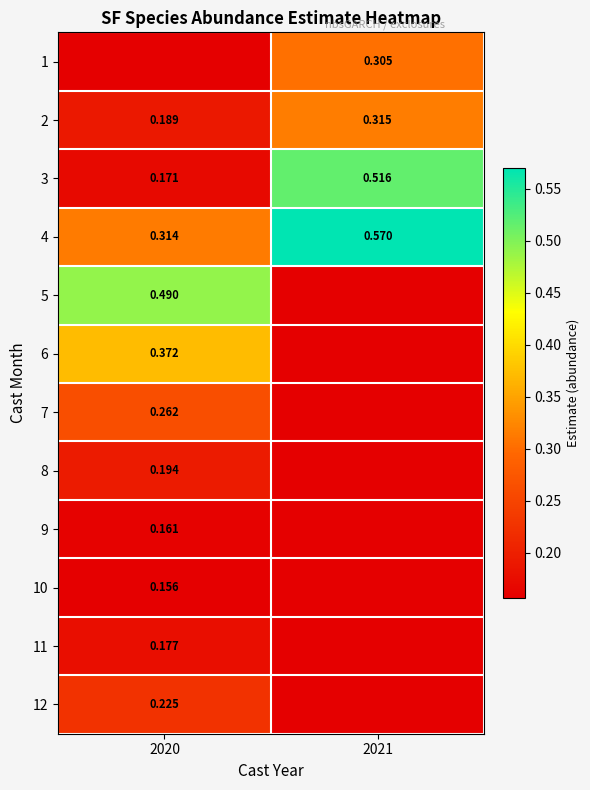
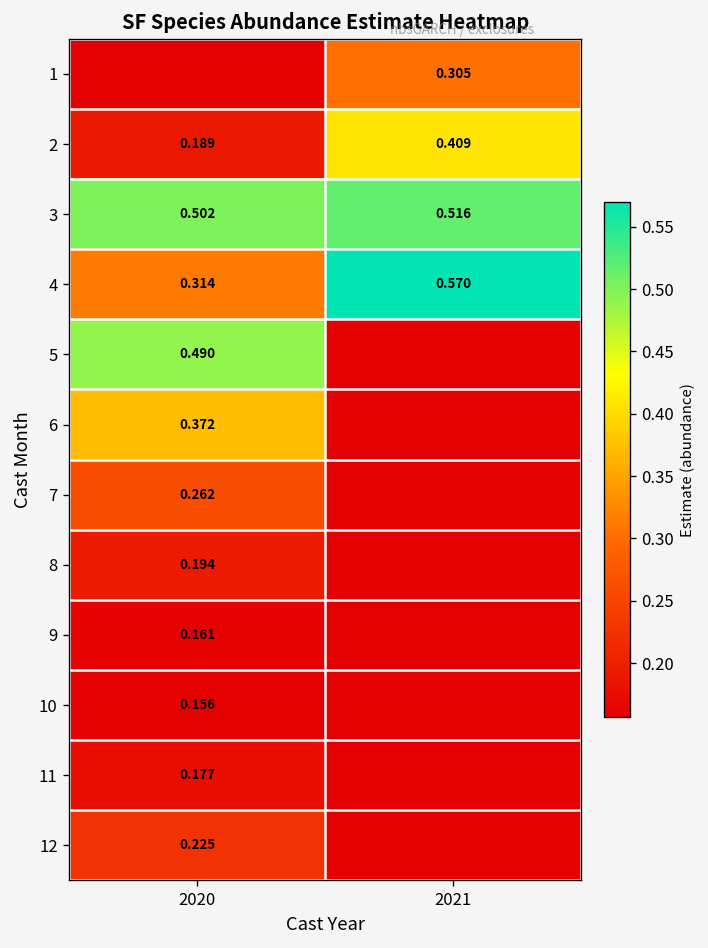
2, 2021: 0.315 -> 0.409
3, 2020: 0.171 -> 0.502
